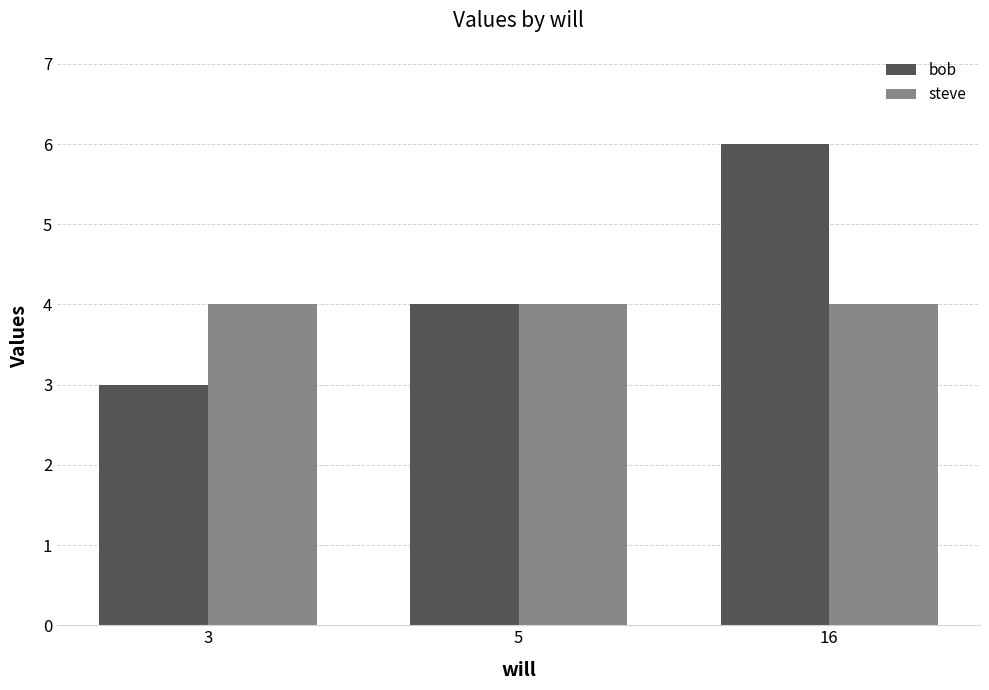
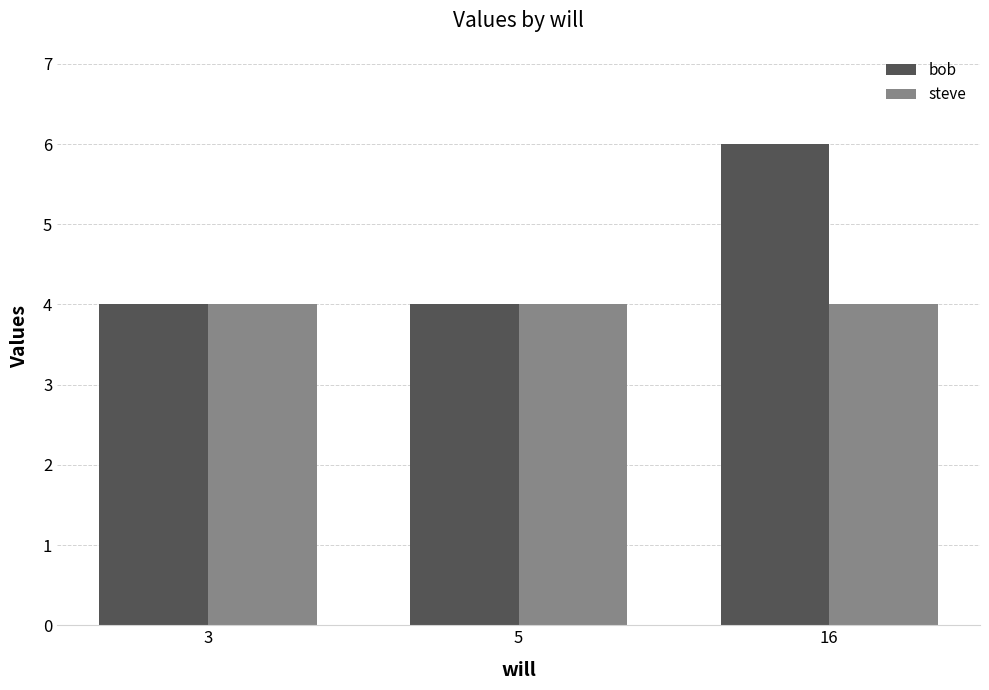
bob, 3: 3 -> 4
